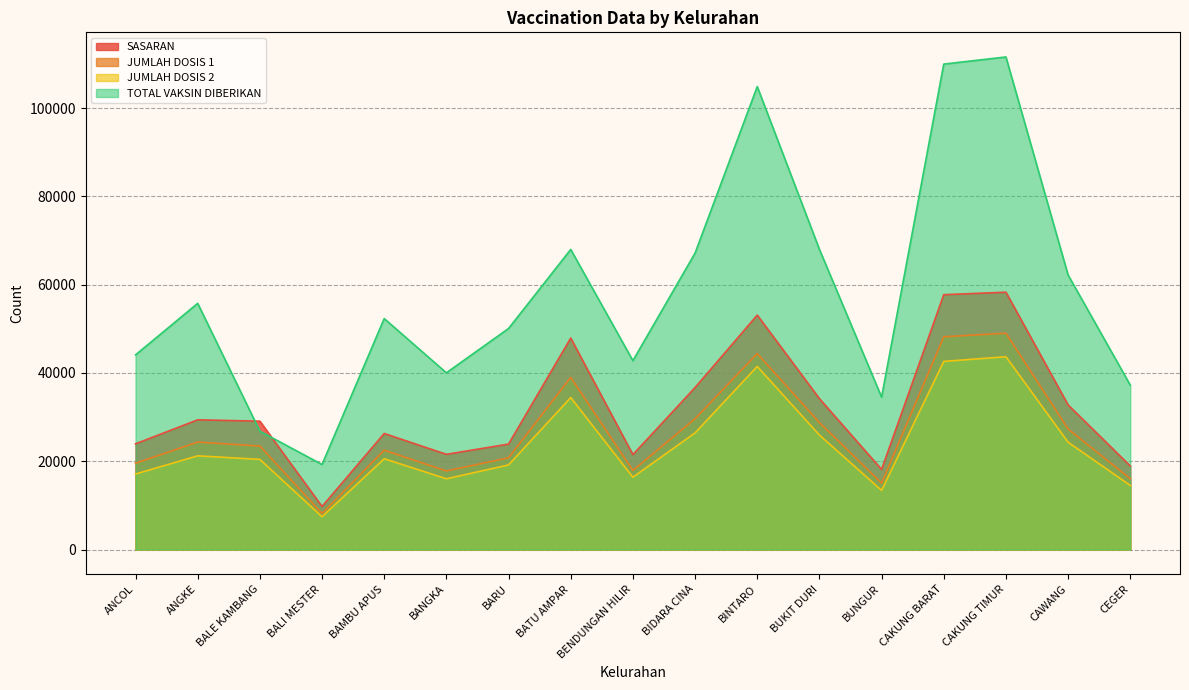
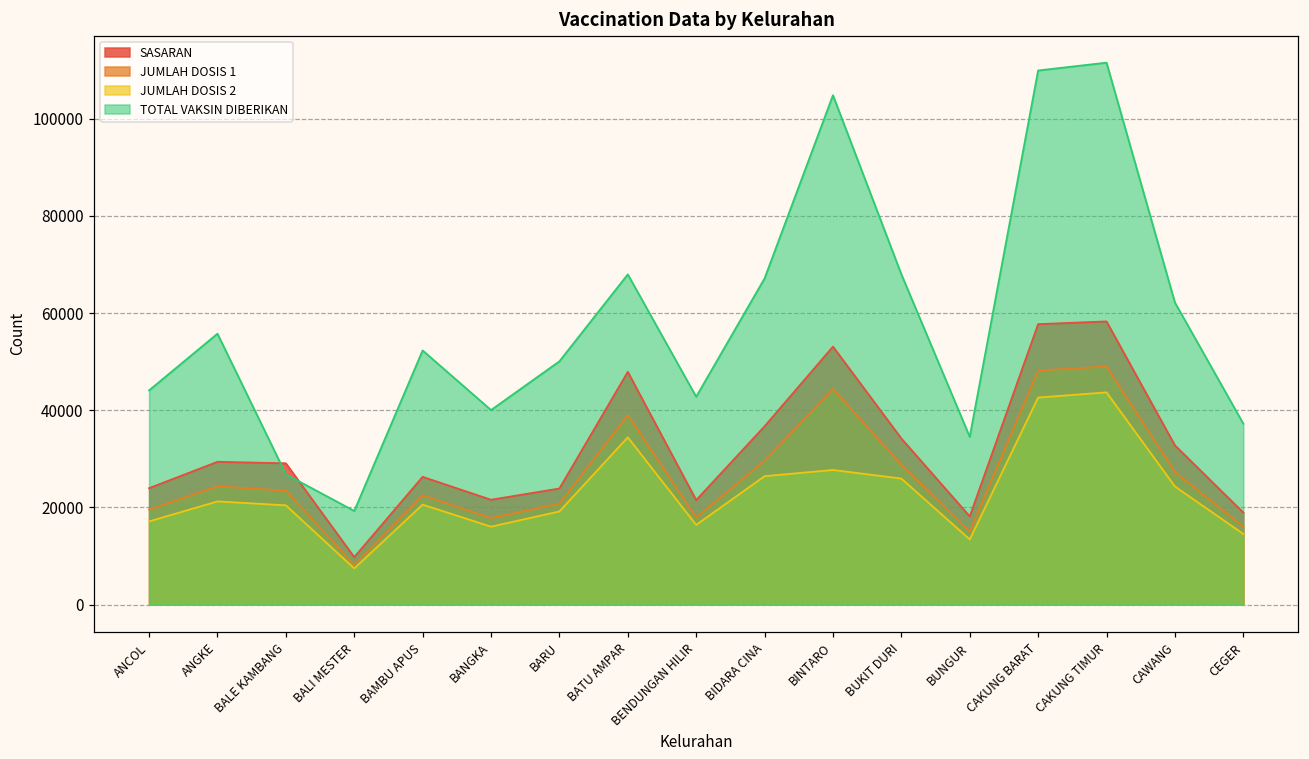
JUMLAH DOSIS 2, BINTARO: 41000 -> 28000
